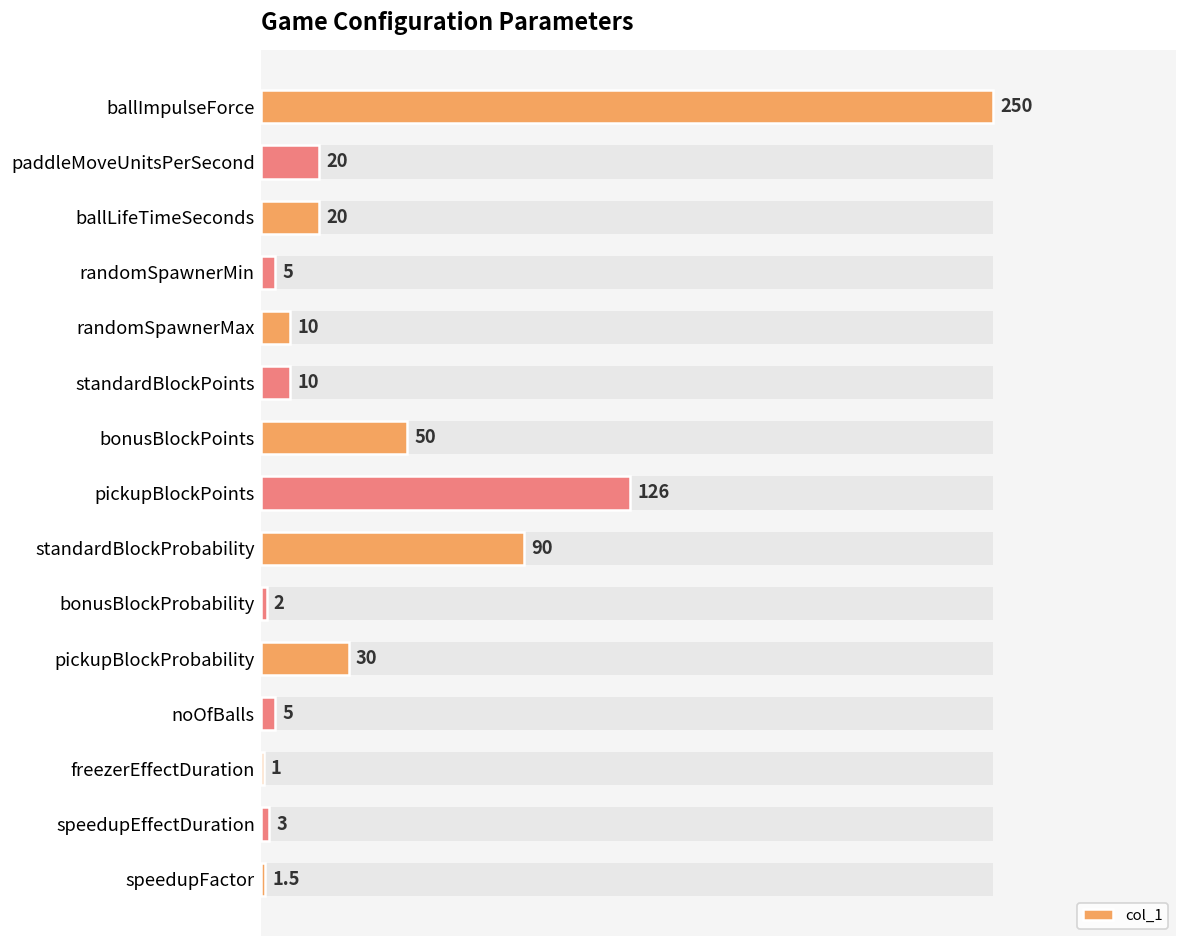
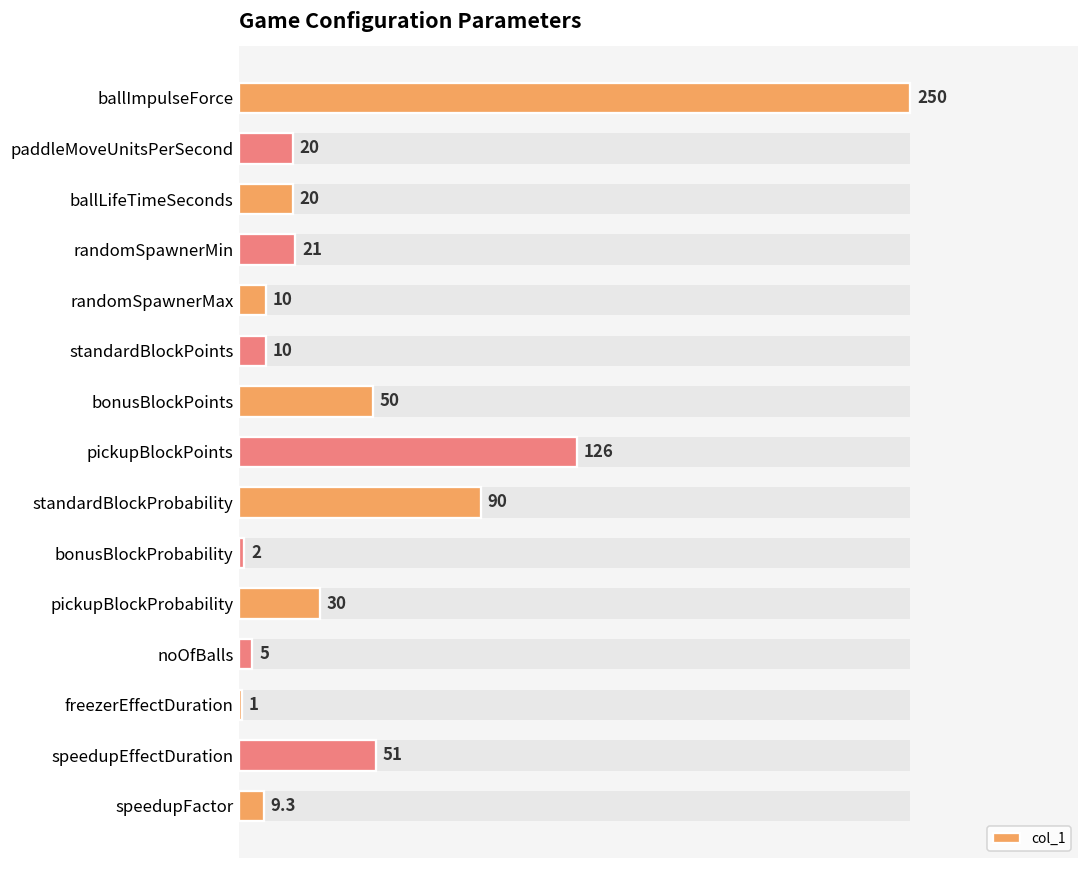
col_1, randomSpawnerMin: 5 -> 21
col_1, speedupEffectDuration: 3 -> 51
col_1, speedupFactor: 1.5 -> 9.3
